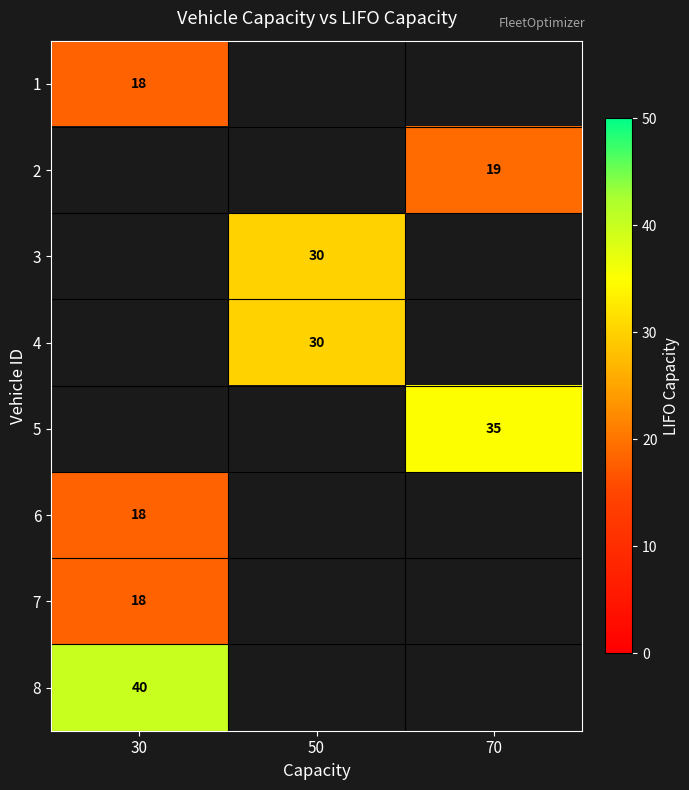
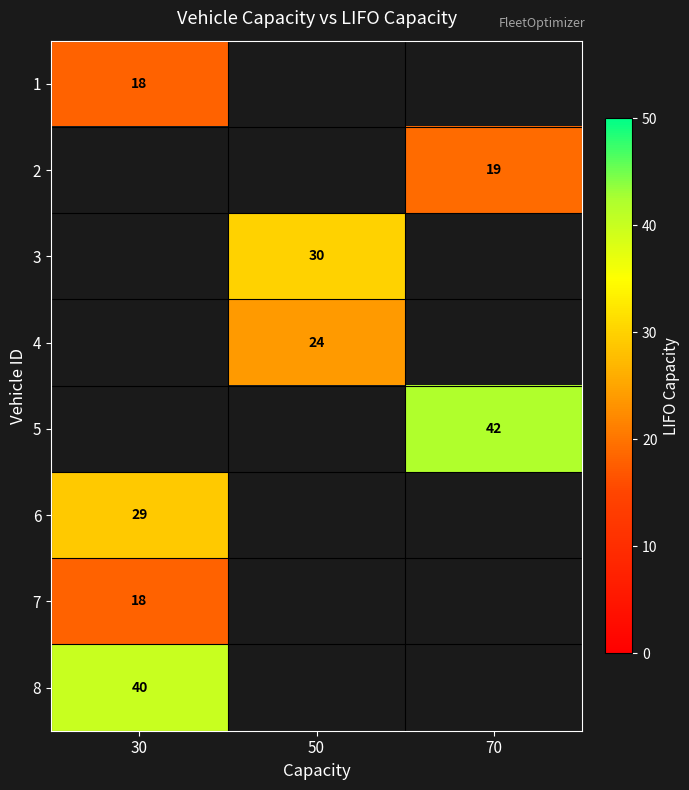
4, 50: 30 -> 24
5, 70: 35 -> 42
6, 30: 18 -> 29
